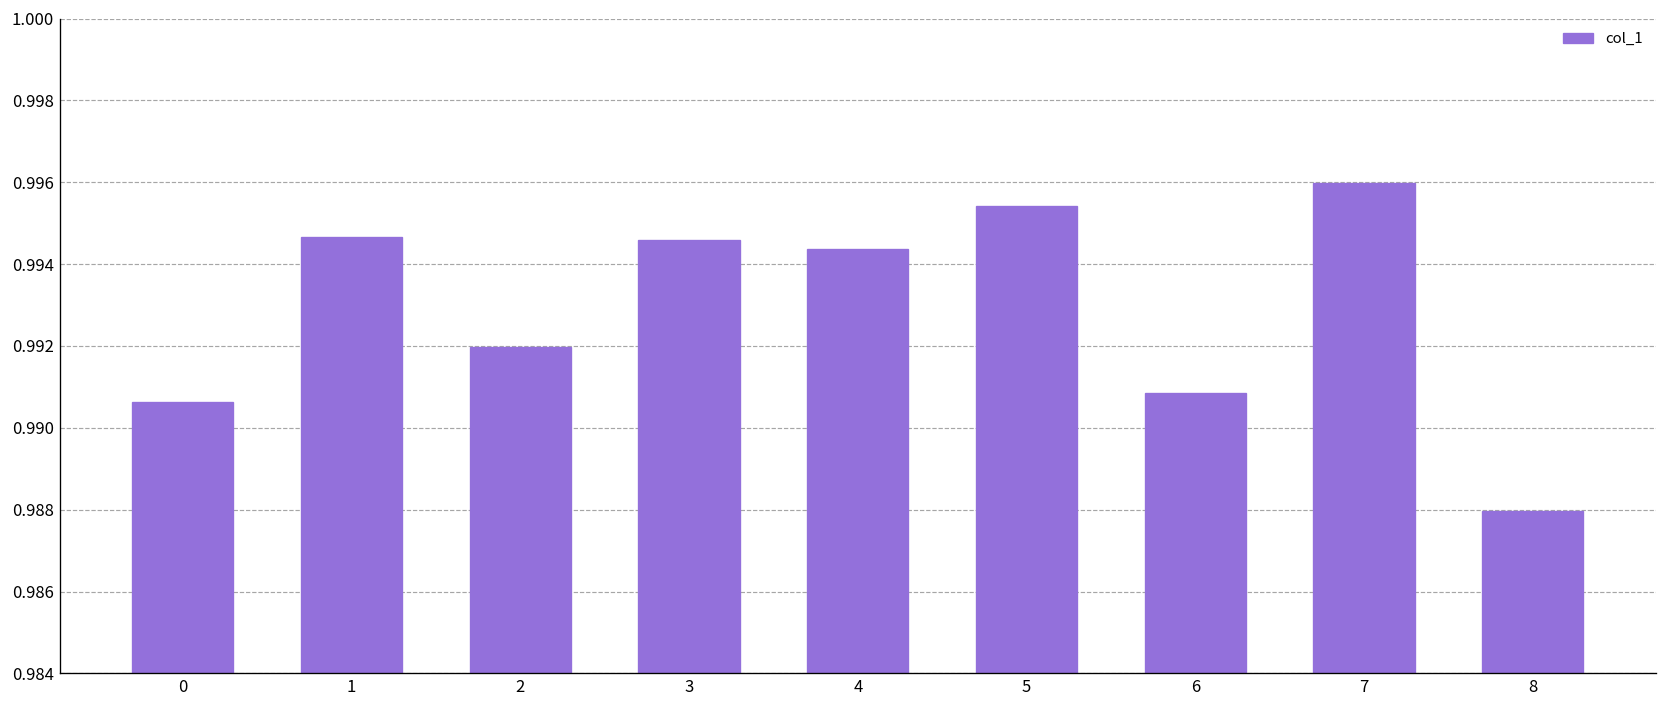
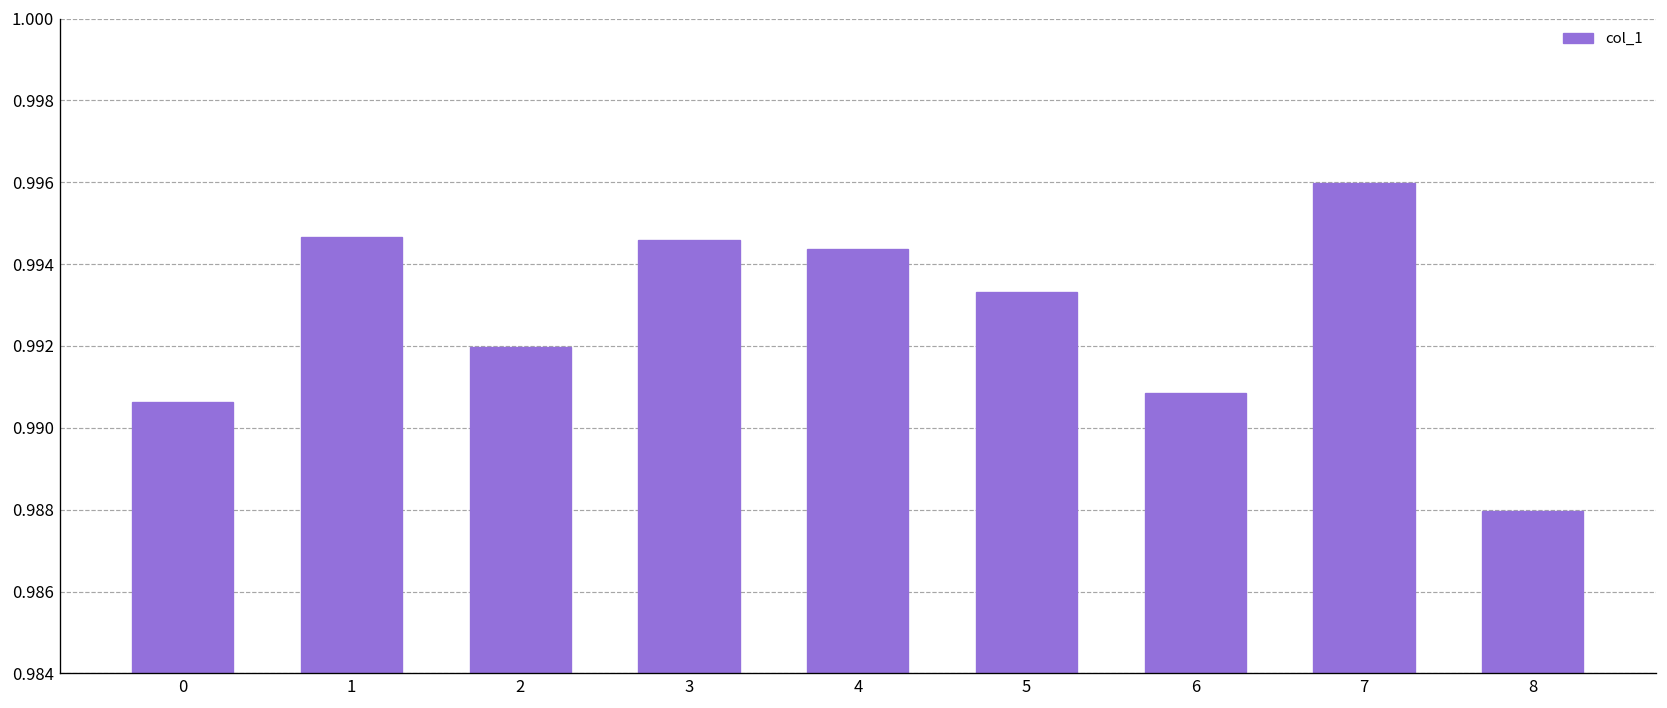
5: 0.9954 -> 0.9933
